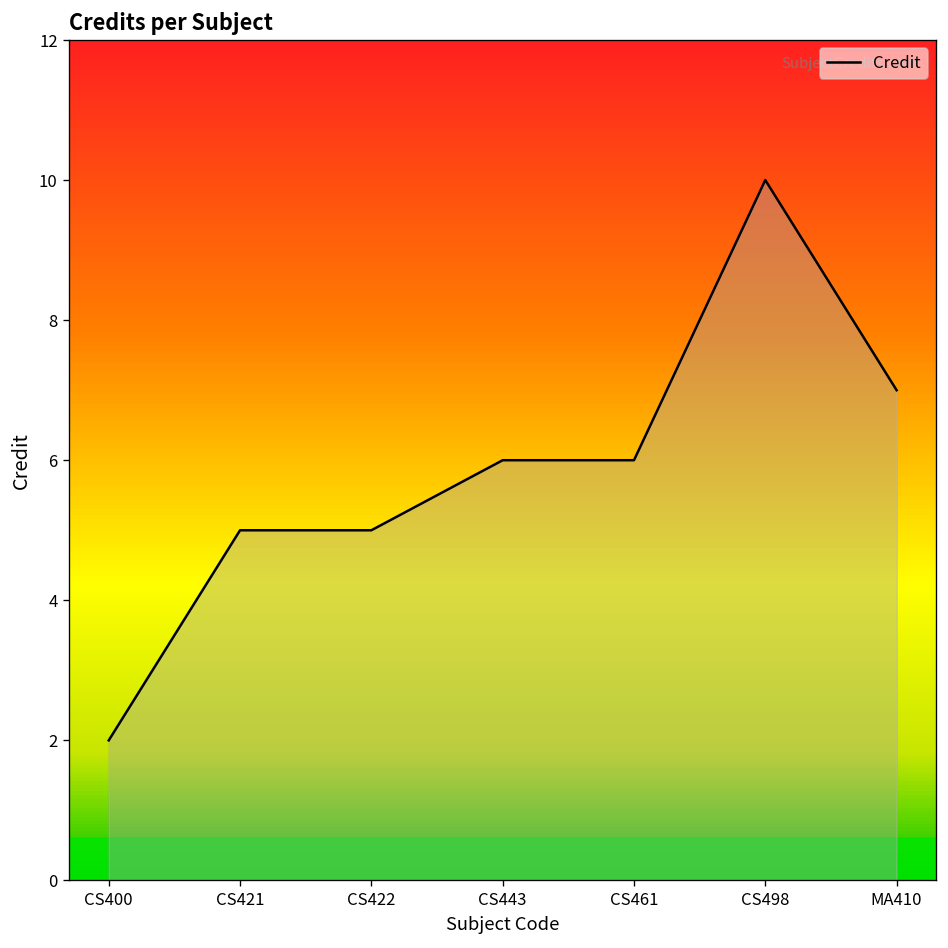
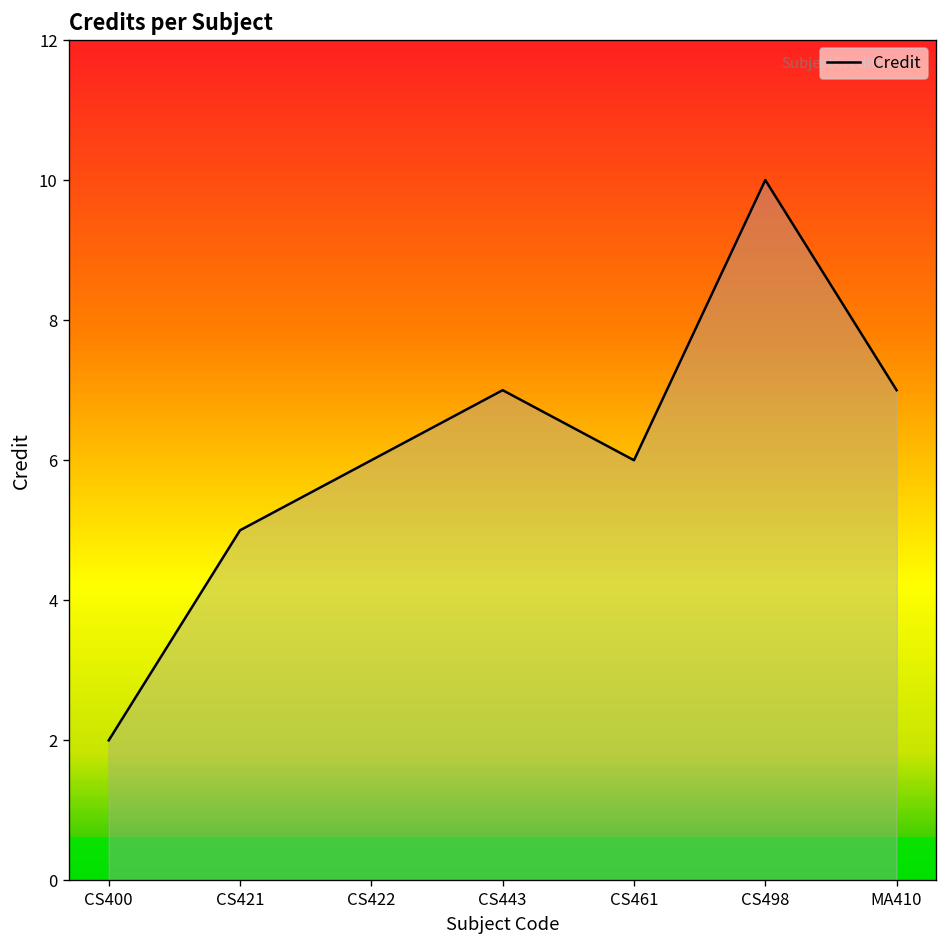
CS422: 5 -> 6
CS443: 6 -> 7
